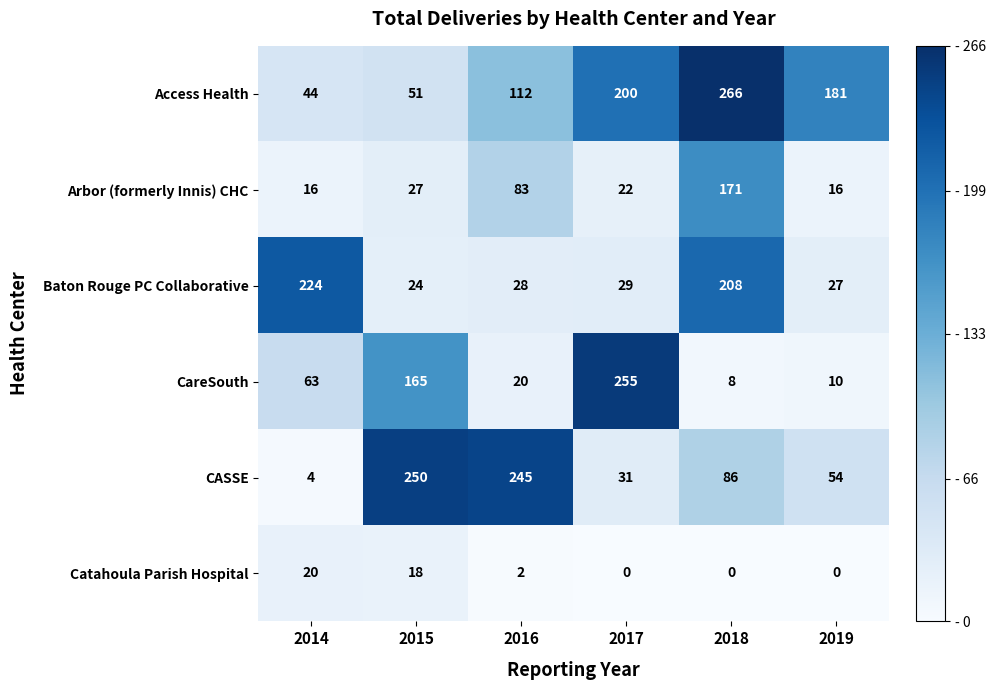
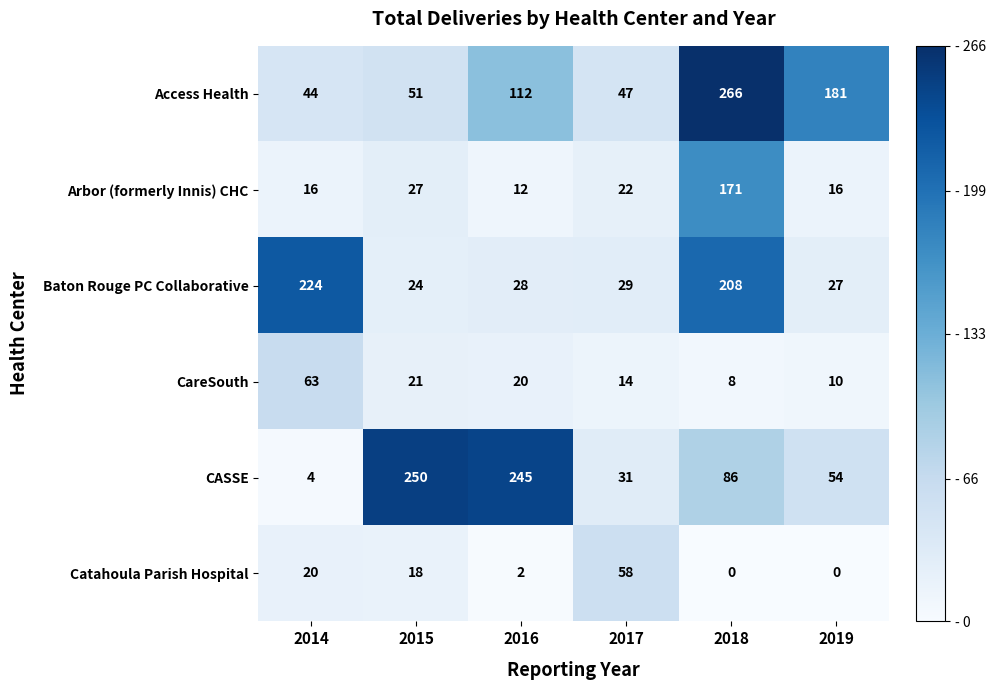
Access Health, 2017: 200 -> 47
Arbor (formerly Innis) CHC, 2016: 83 -> 12
CareSouth, 2015: 165 -> 21
CareSouth, 2017: 255 -> 14
Catahoula Parish Hospital, 2017: 0 -> 58
